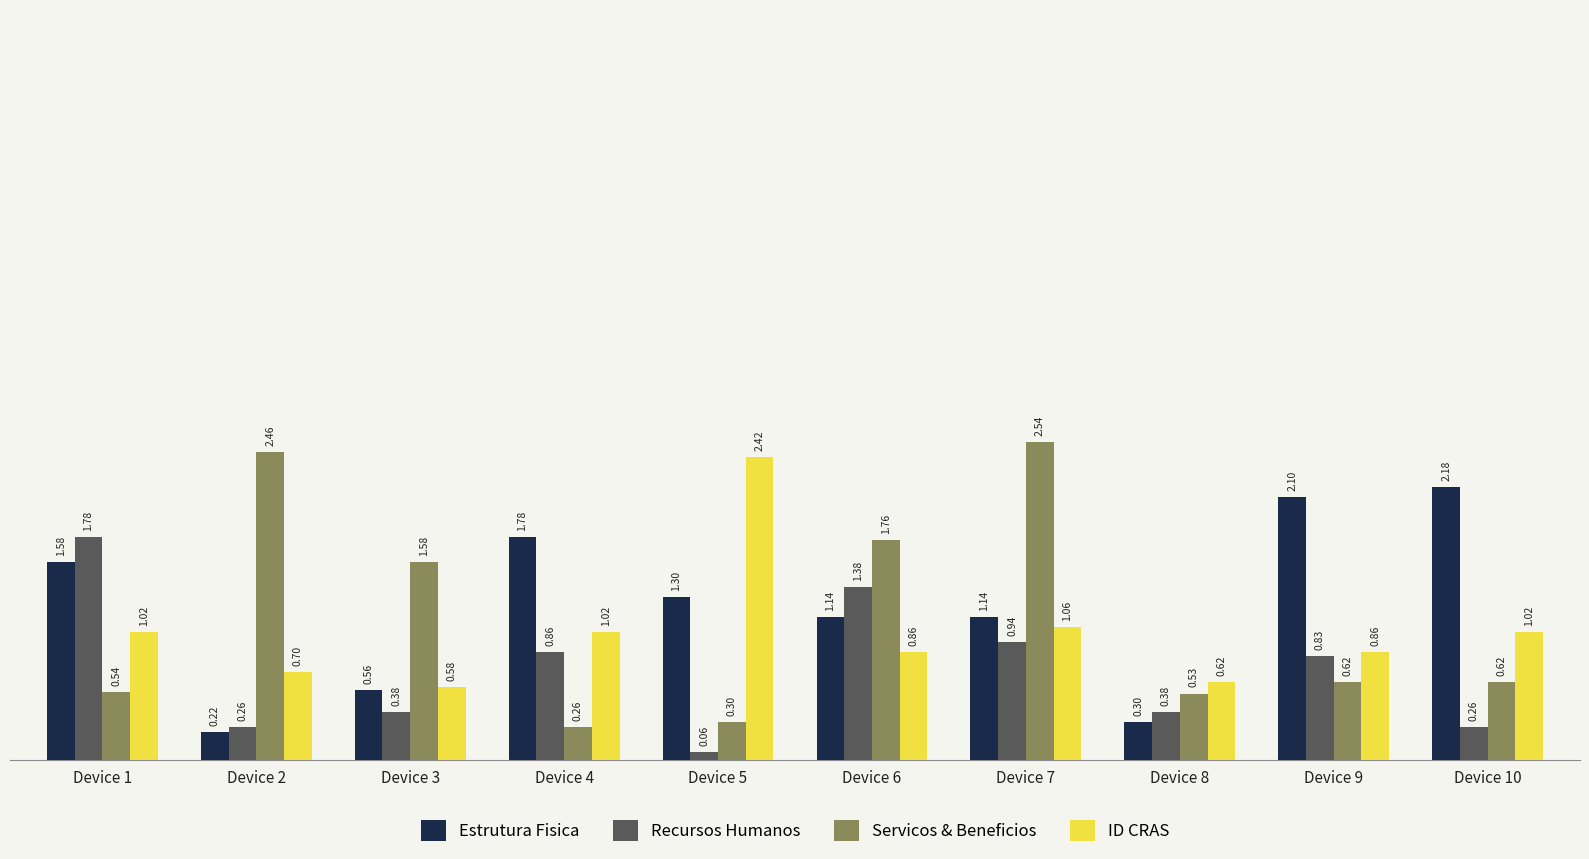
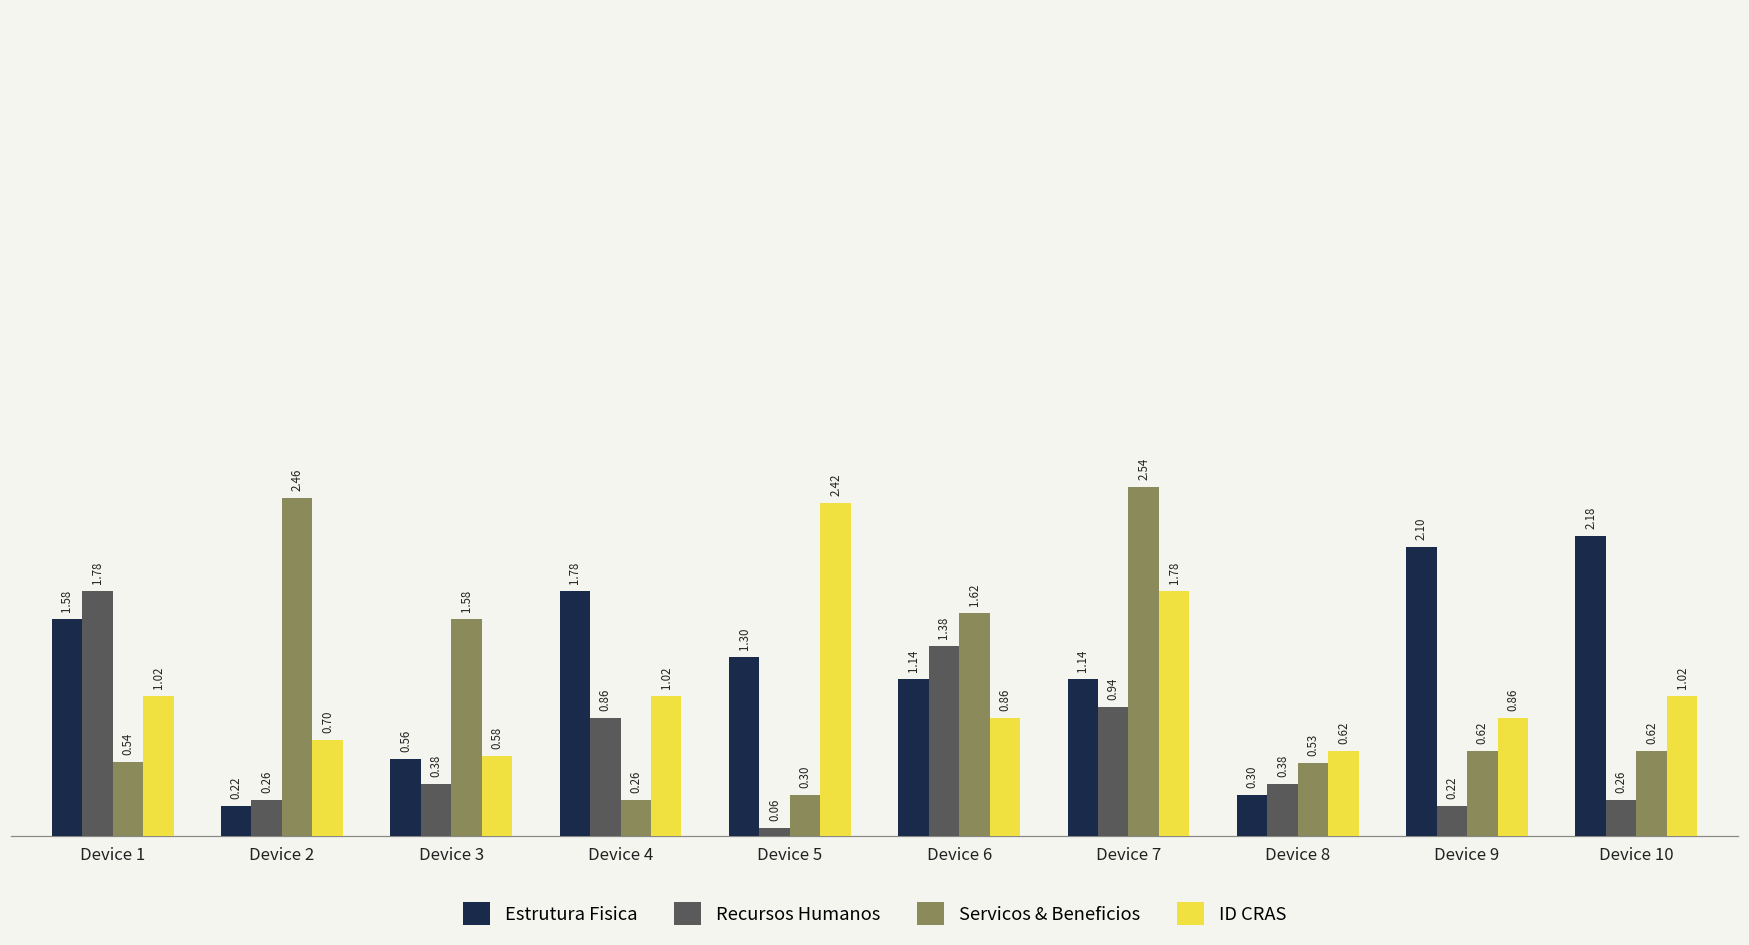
Servicos & Beneficios, Device 6: 1.76 -> 1.62
ID CRAS, Device 7: 1.06 -> 1.78
Recursos Humanos, Device 9: 0.83 -> 0.22
